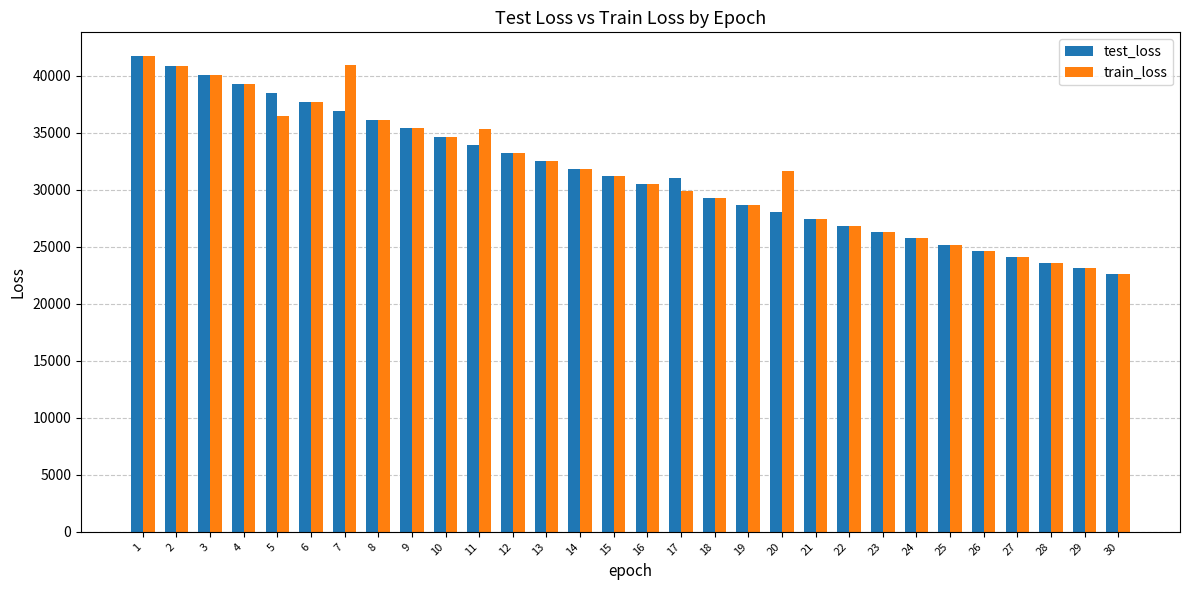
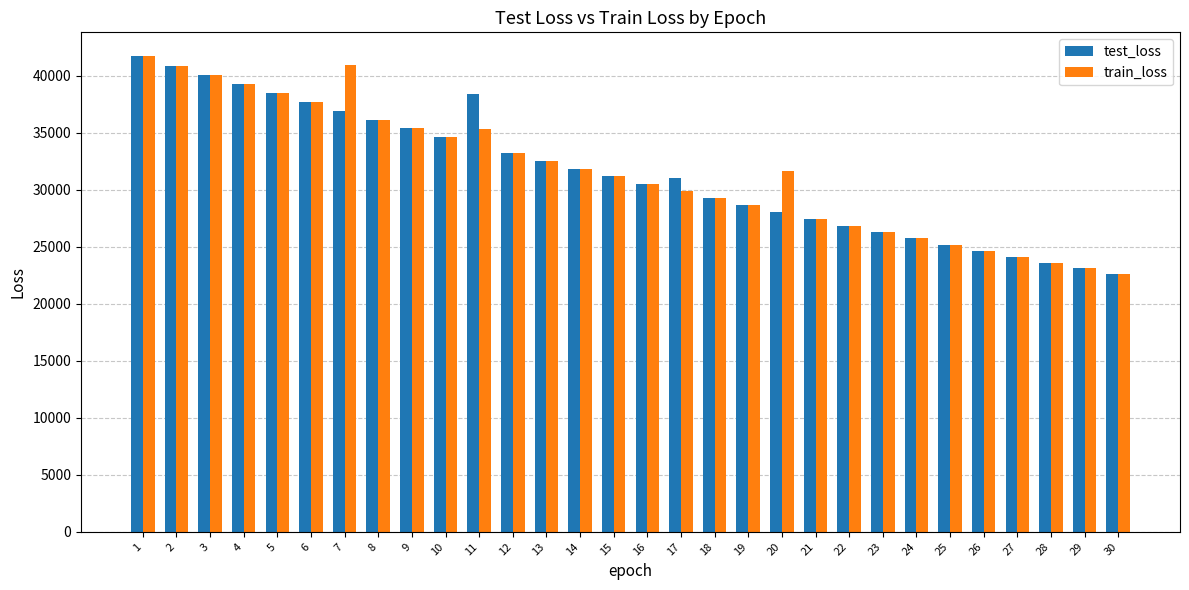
train_loss, 5: 36500 -> 38500
test_loss, 11: 33900 -> 38300
